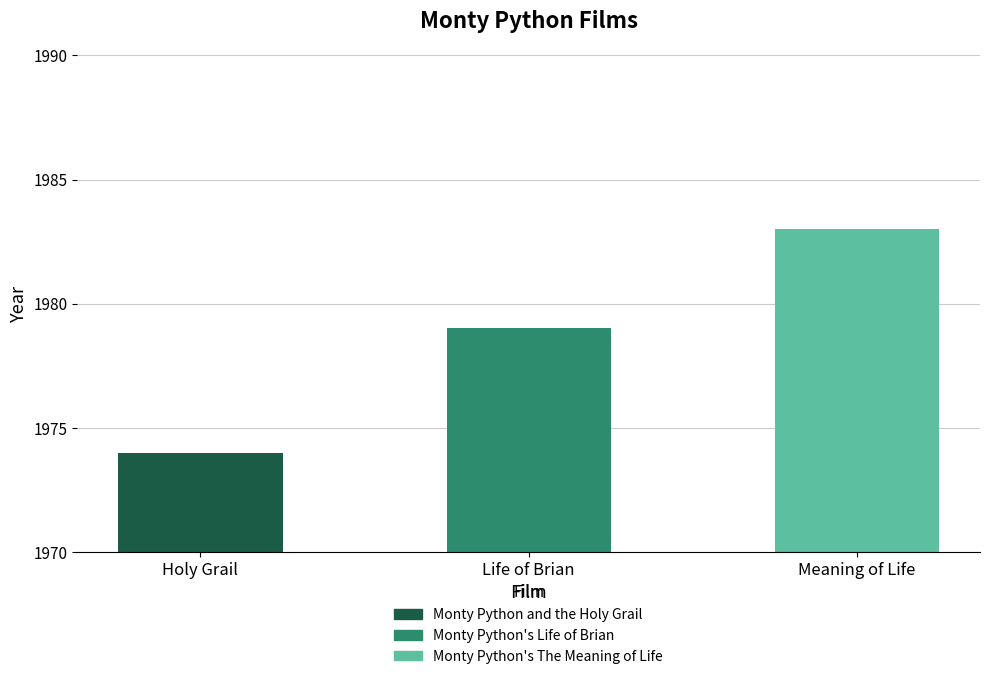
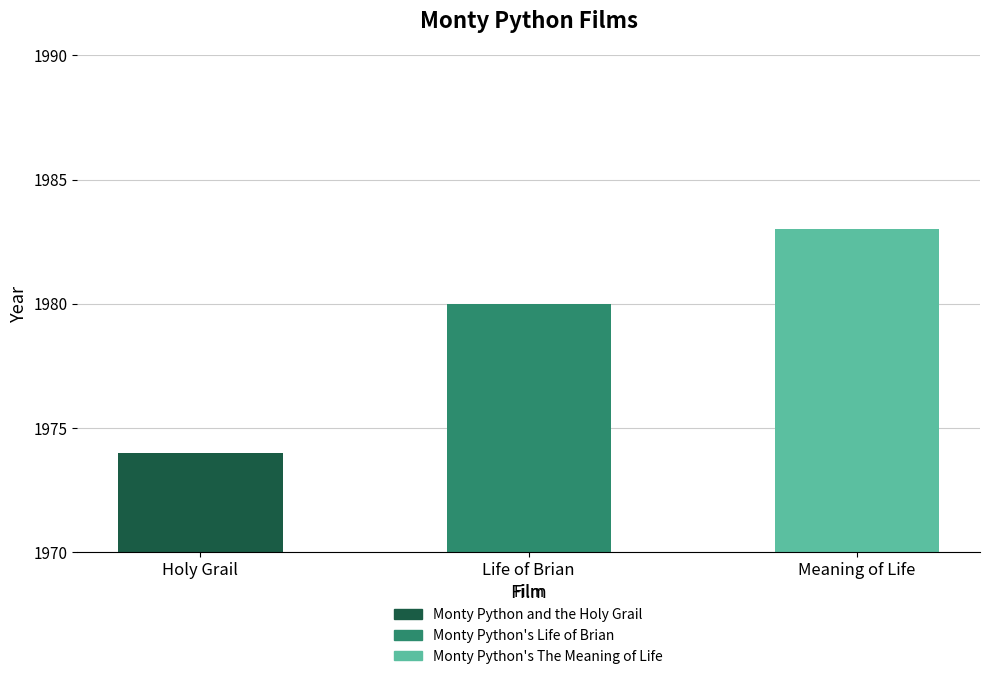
Life of Brian: 1979 -> 1980
